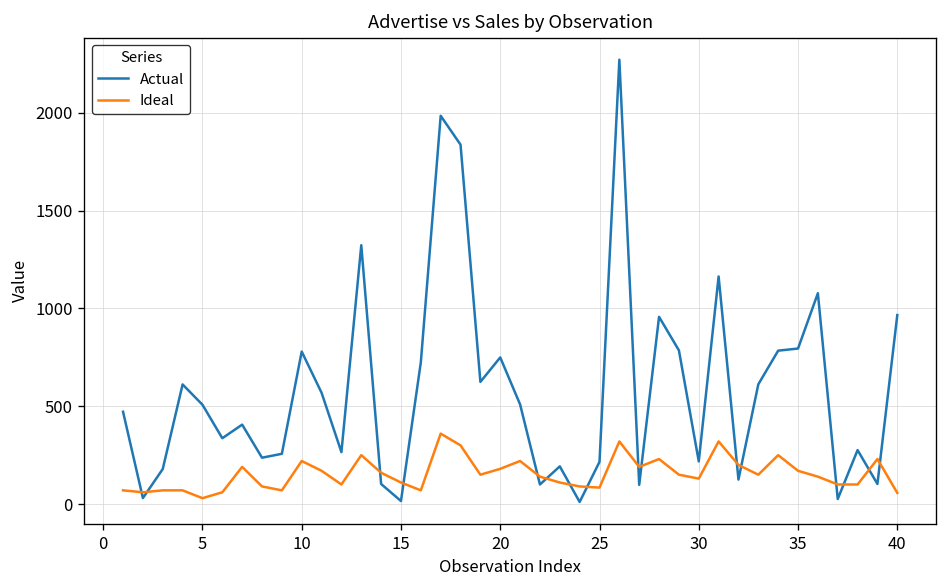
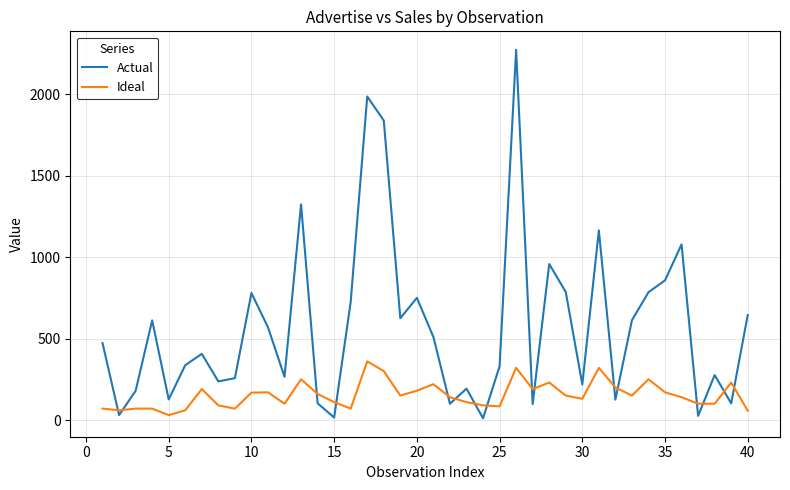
Actual, 5: 510 -> 130
Ideal, 10: 220 -> 170
Actual, 25: 220 -> 330
Actual, 35: 800 -> 860
Actual, 40: 970 -> 640
